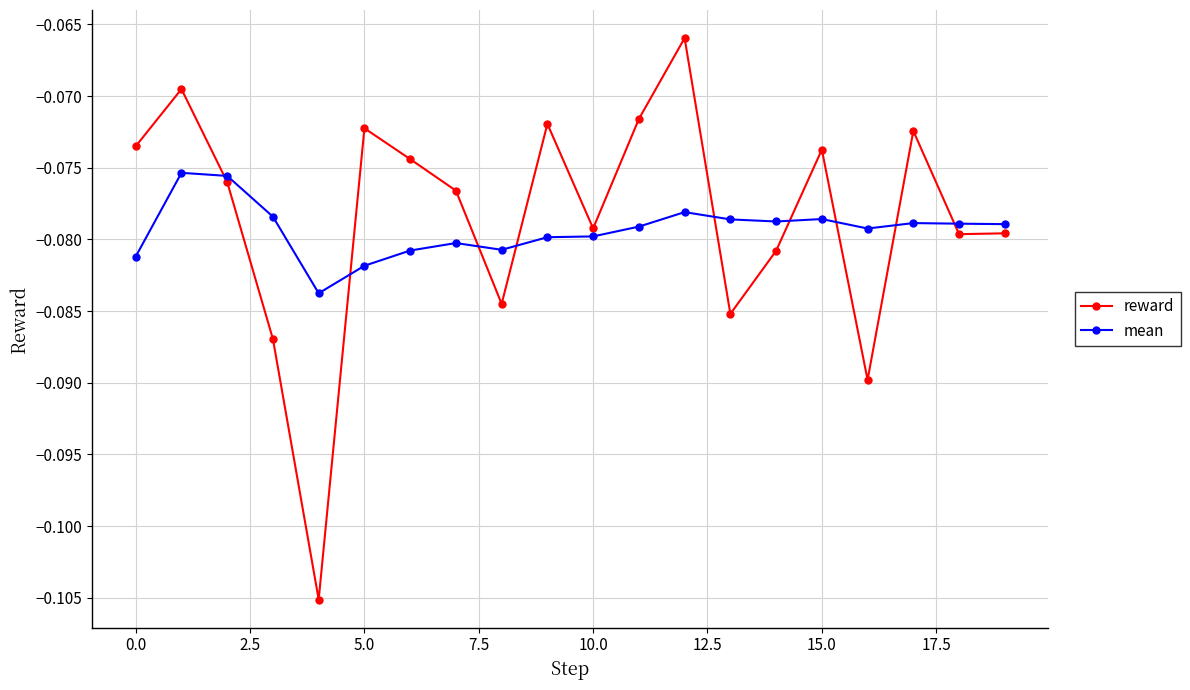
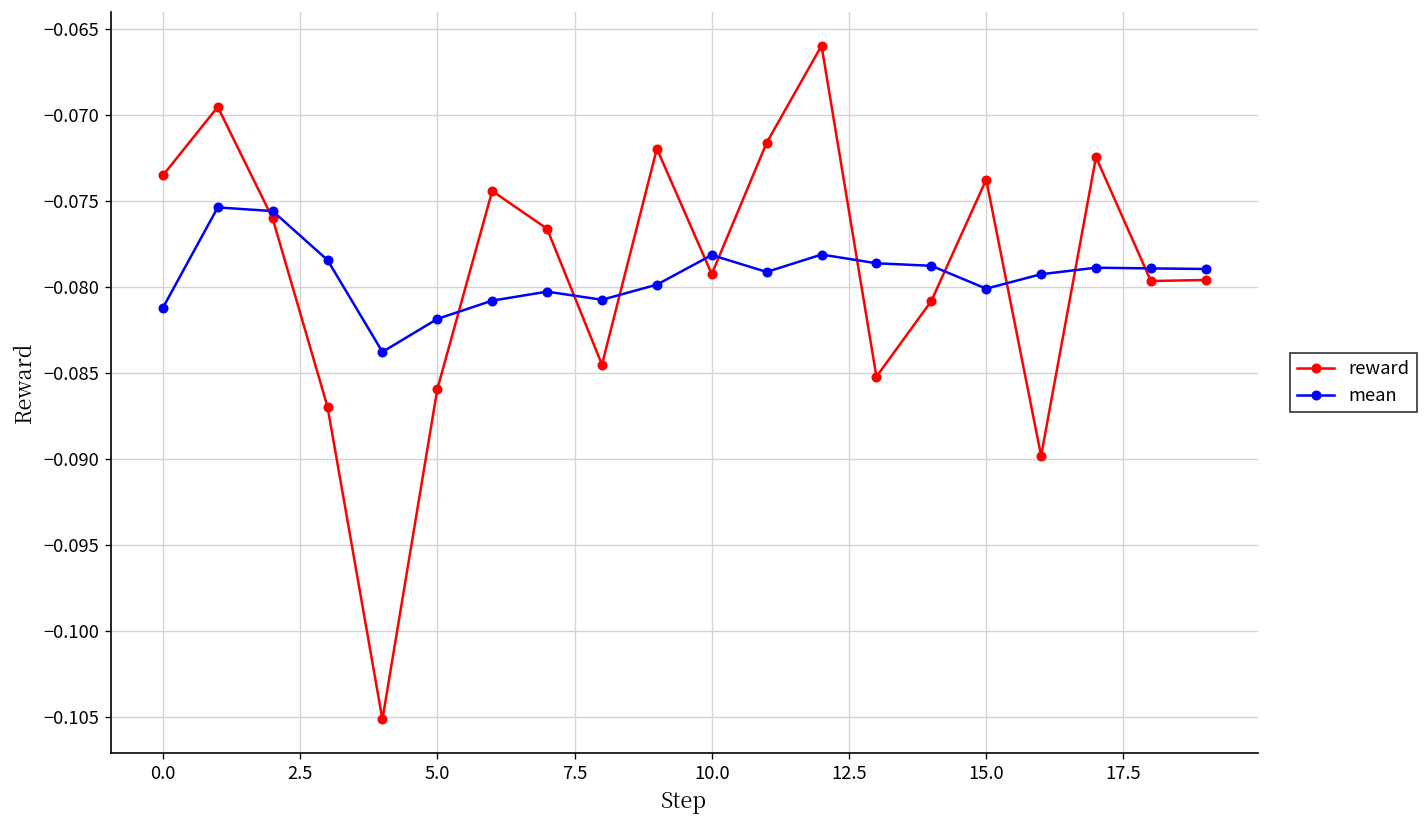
reward, 5.0: -0.0722 -> -0.0859
mean, 10.0: -0.0798 -> -0.0781
mean, 15.0: -0.0786 -> -0.0801
